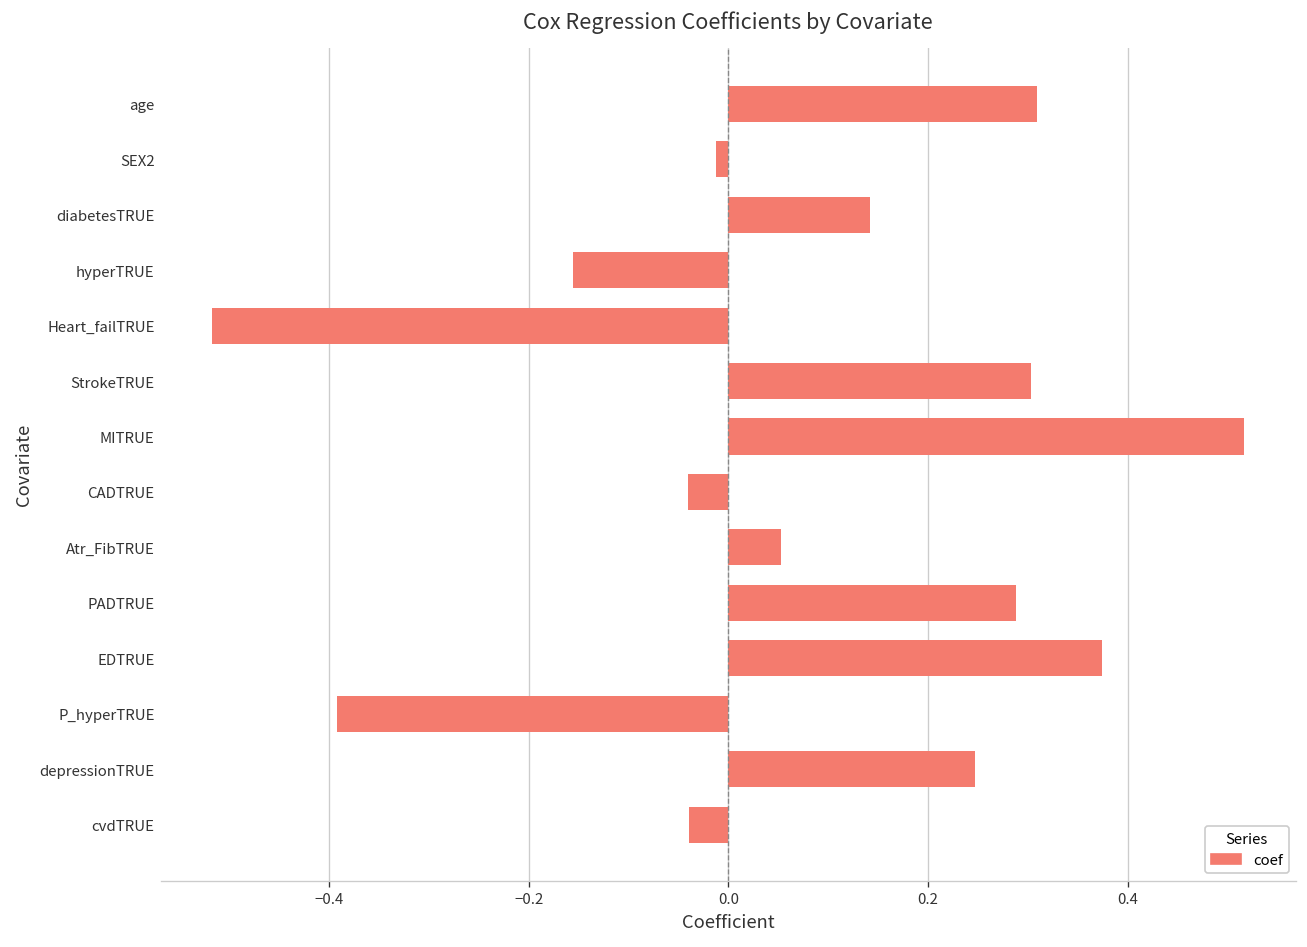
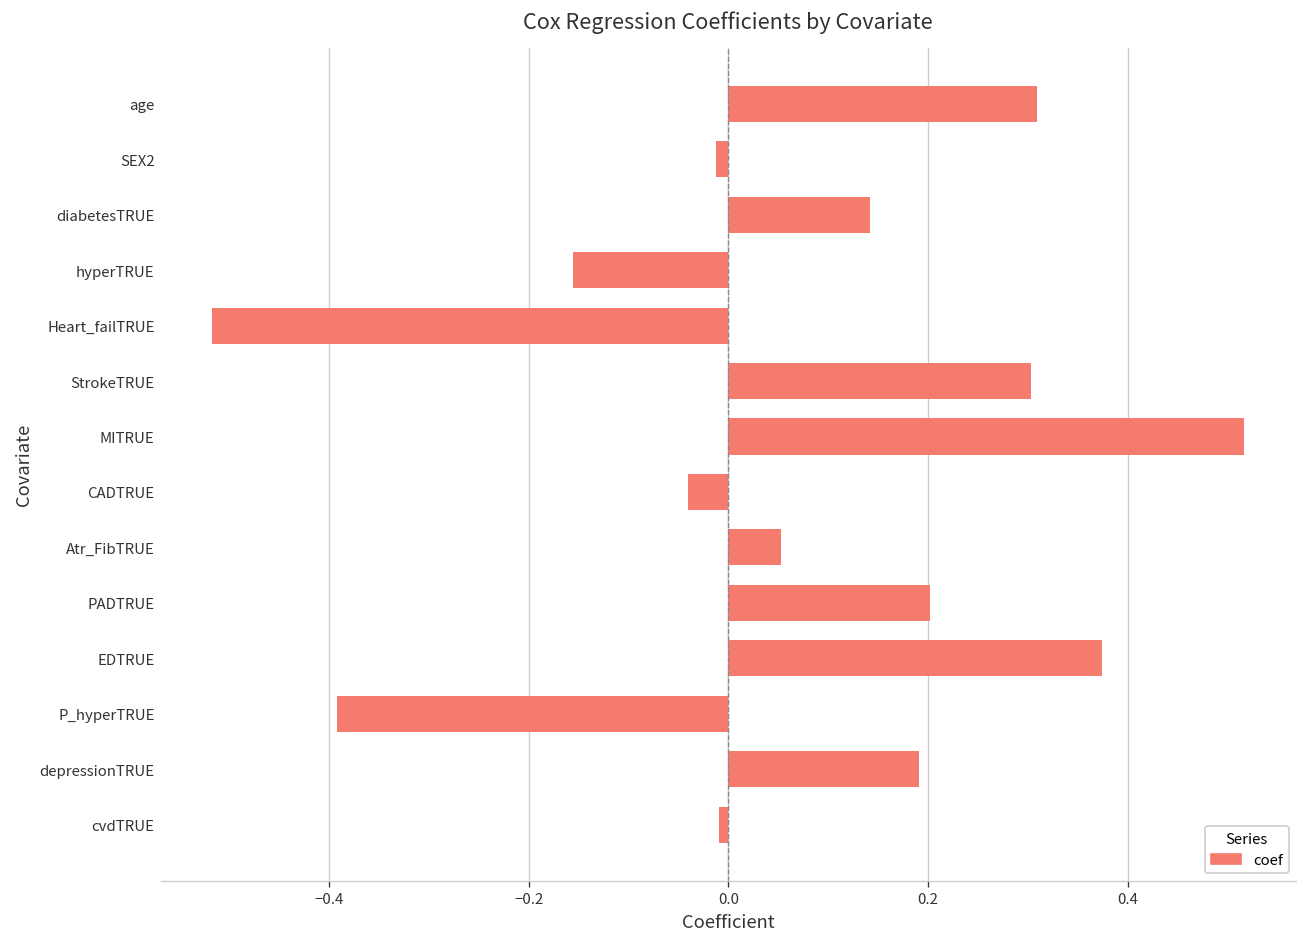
PADTRUE: 0.29 -> 0.20
depressionTRUE: 0.25 -> 0.19
cvdTRUE: -0.04 -> -0.01
